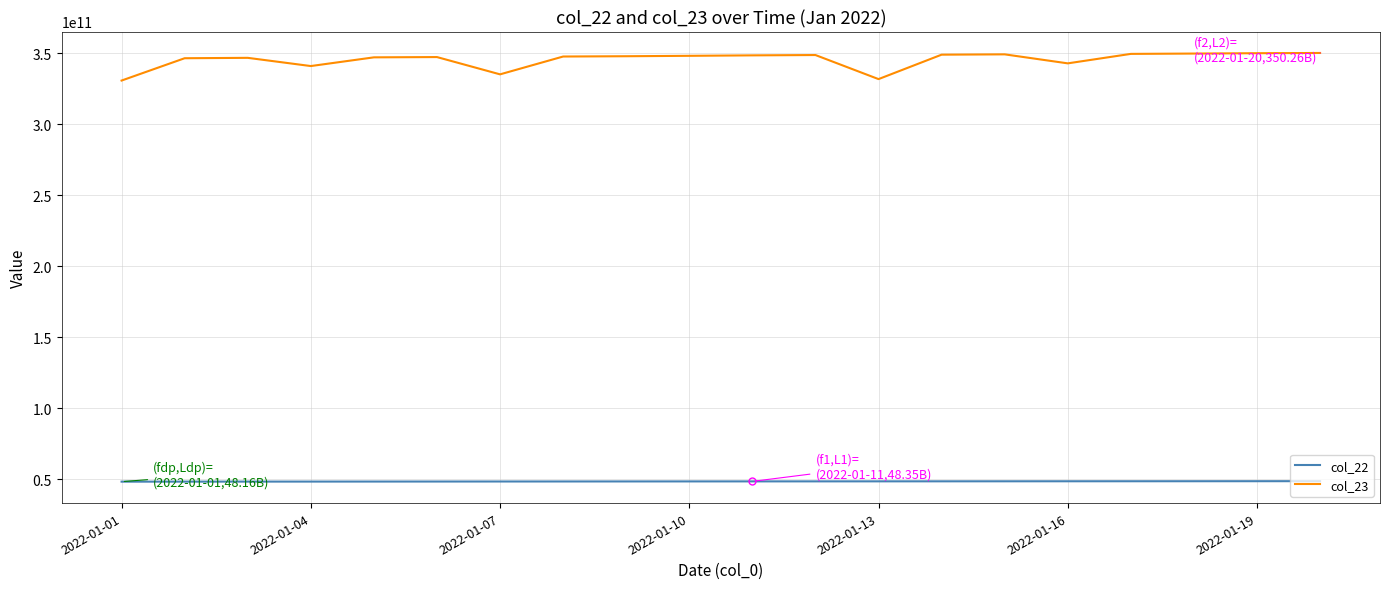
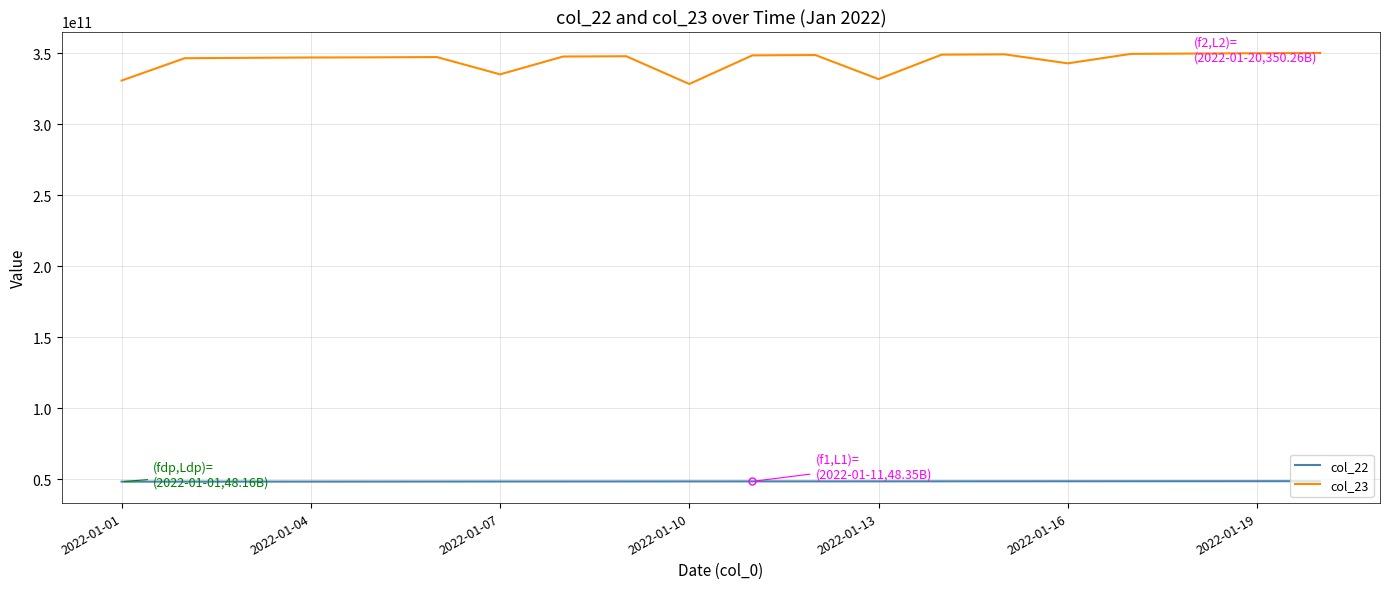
col_23, 2022-01-04: 341000000000 -> 347000000000
col_23, 2022-01-10: 348000000000 -> 328000000000
